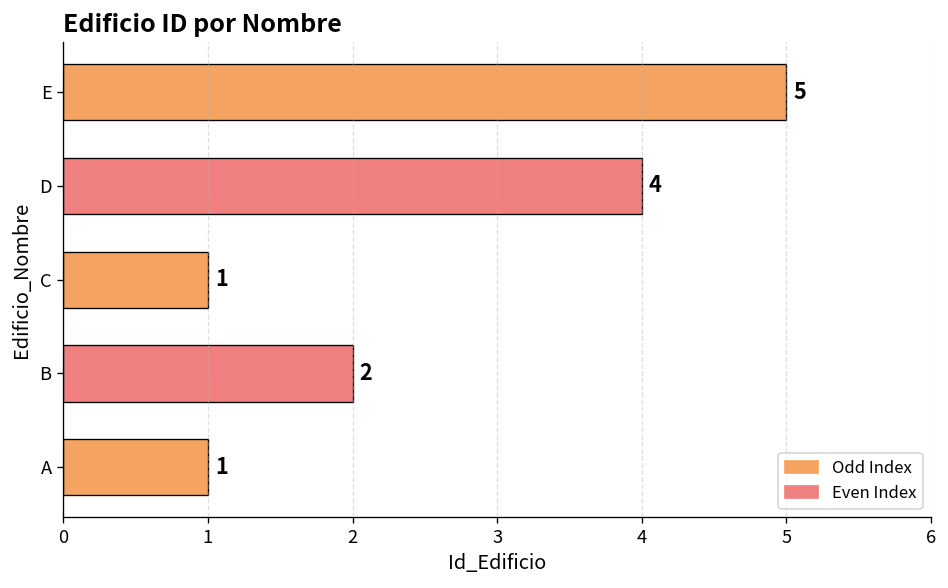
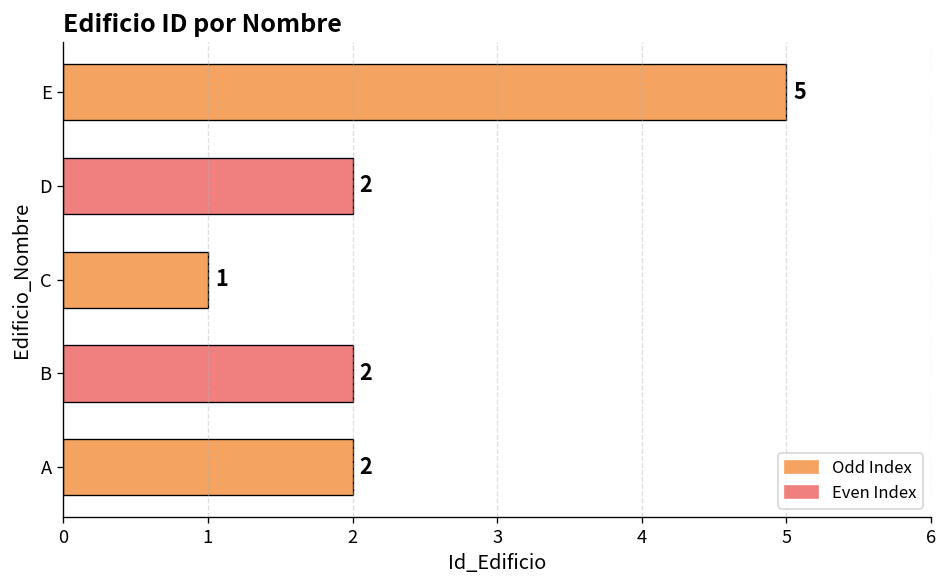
D: 4 -> 2
A: 1 -> 2
